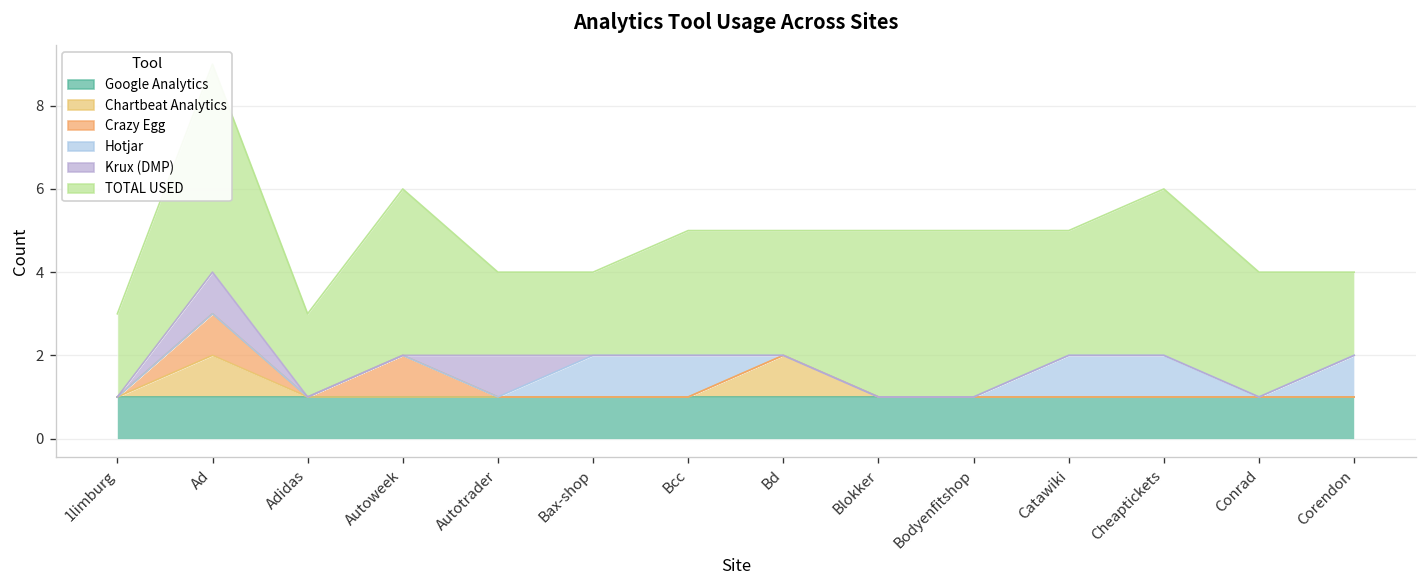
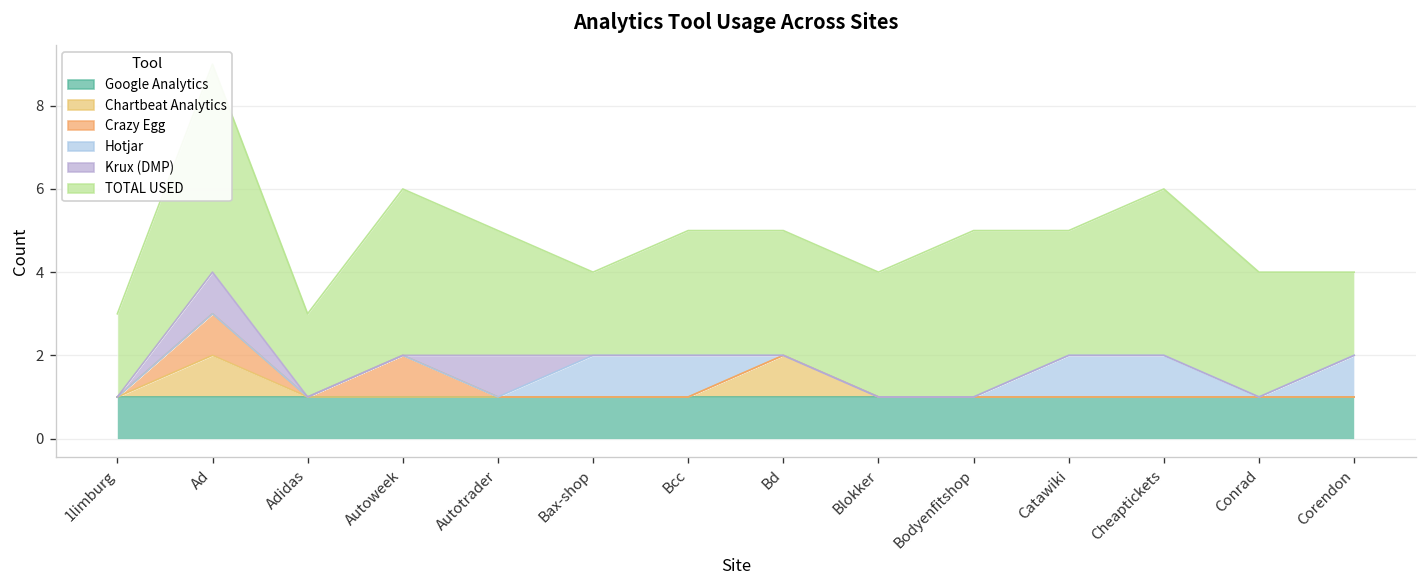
TOTAL USED, Autotrader: 2 -> 3
TOTAL USED, Blokker: 4 -> 3
